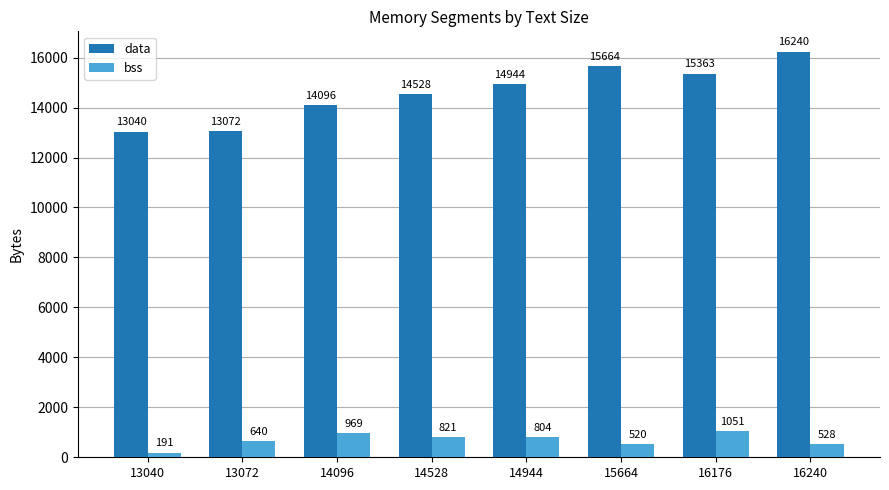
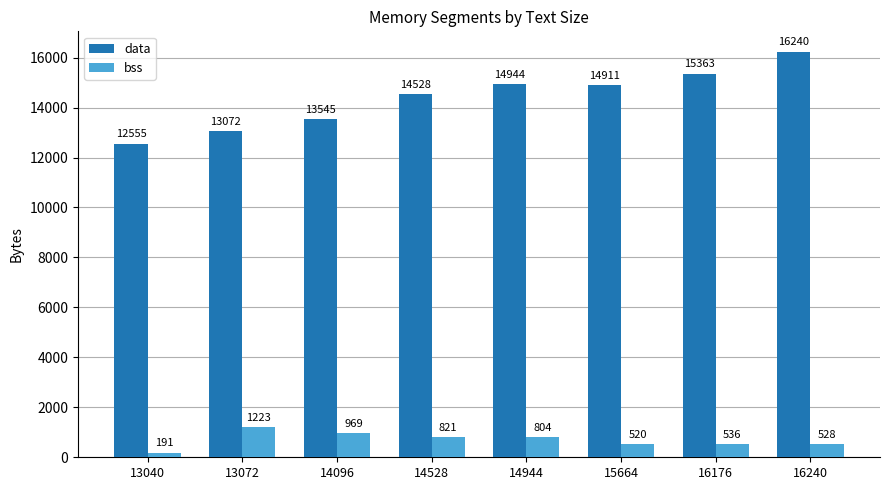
data, 13040: 13040 -> 12555
bss, 13072: 640 -> 1223
data, 14096: 14096 -> 13545
data, 15664: 15664 -> 14911
bss, 16176: 1051 -> 536
